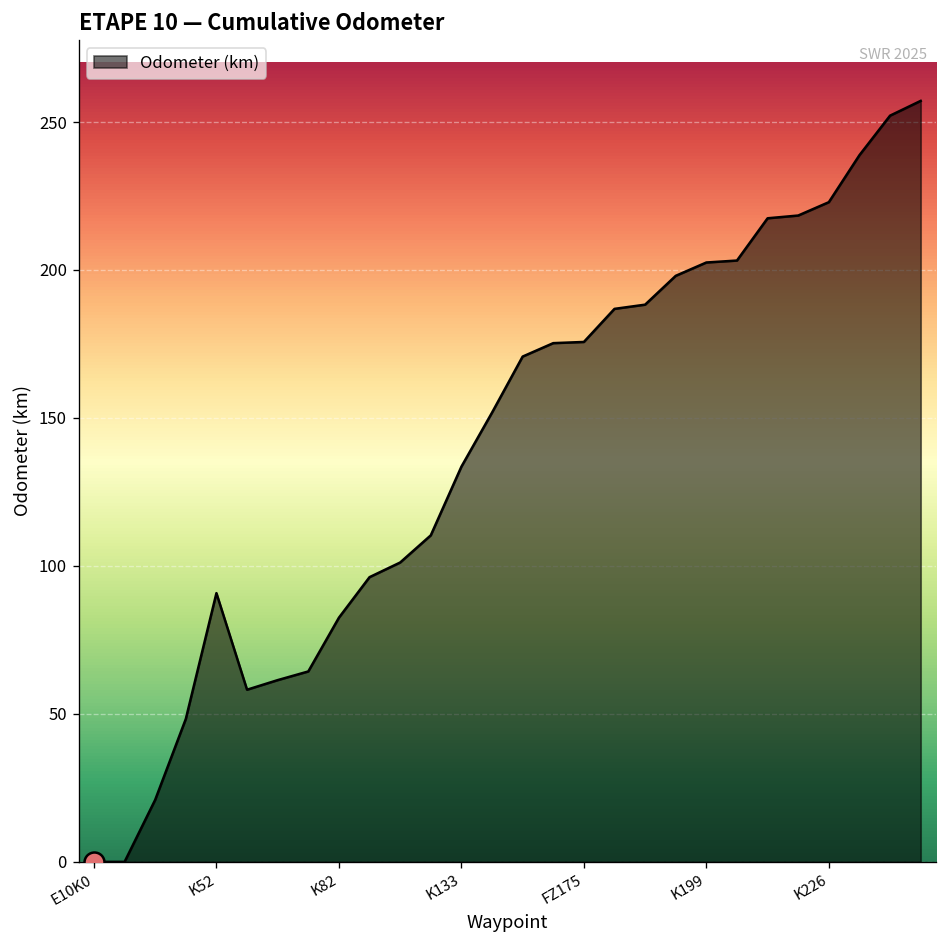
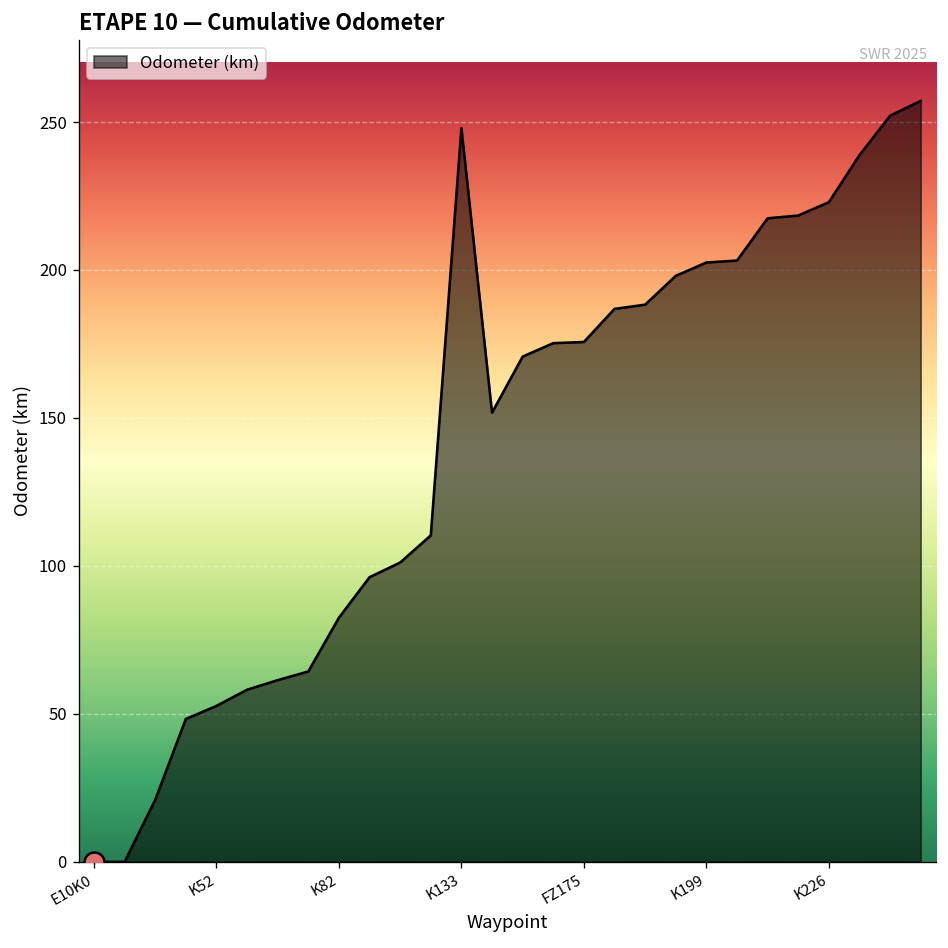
Odometer (km), K52: 91 -> 53
Odometer (km), K133: 134 -> 248
